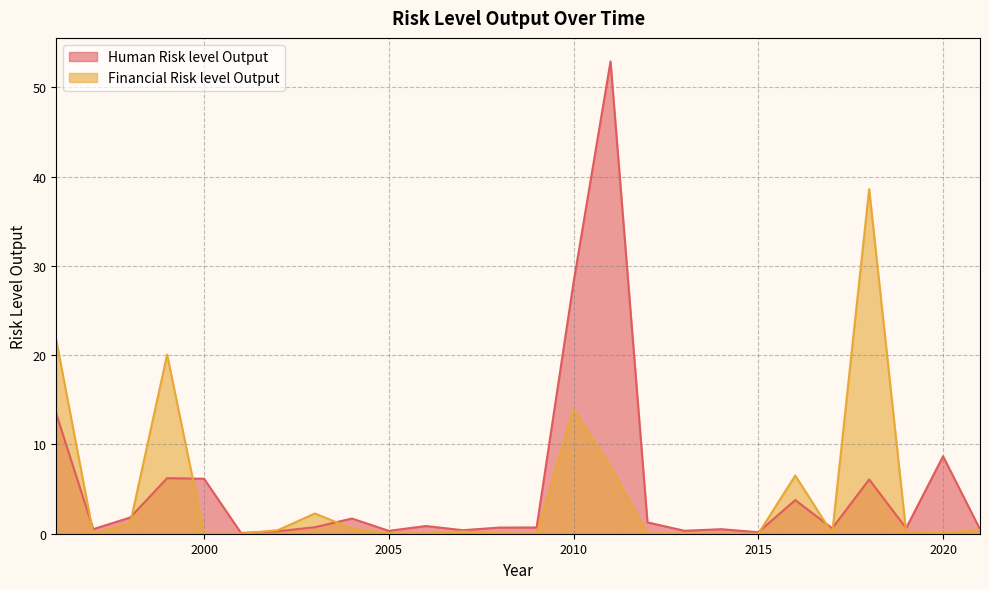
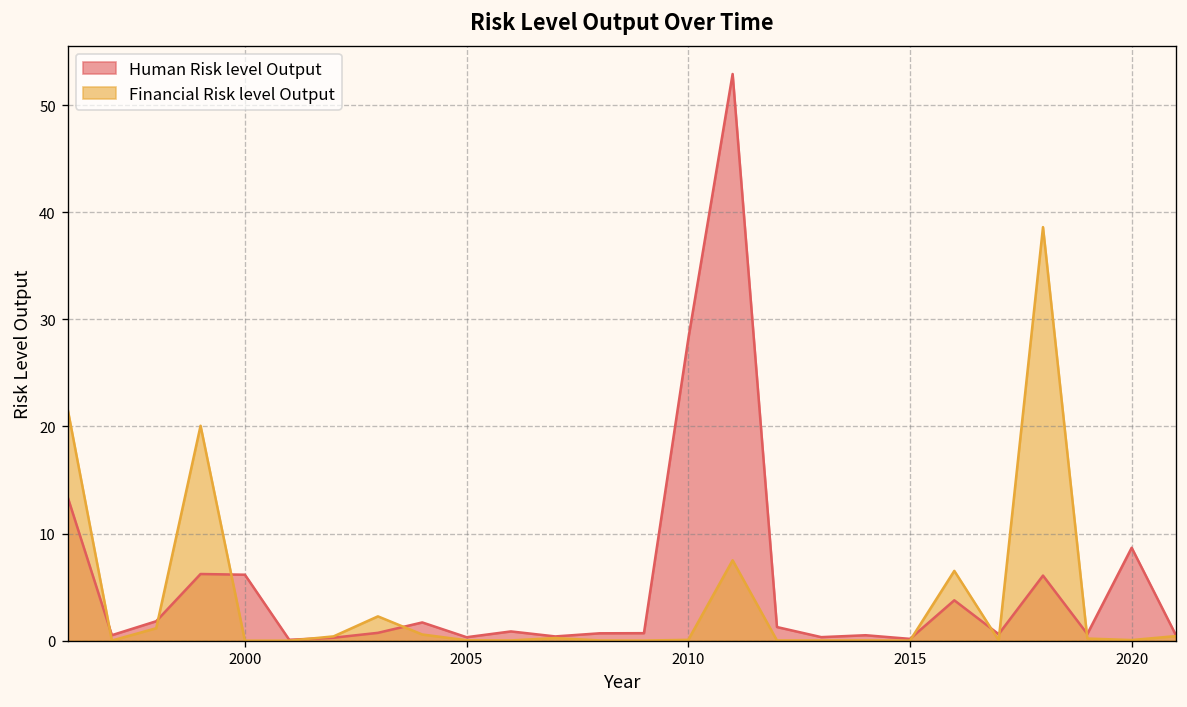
Financial Risk level Output, 2010: 14 -> 0
